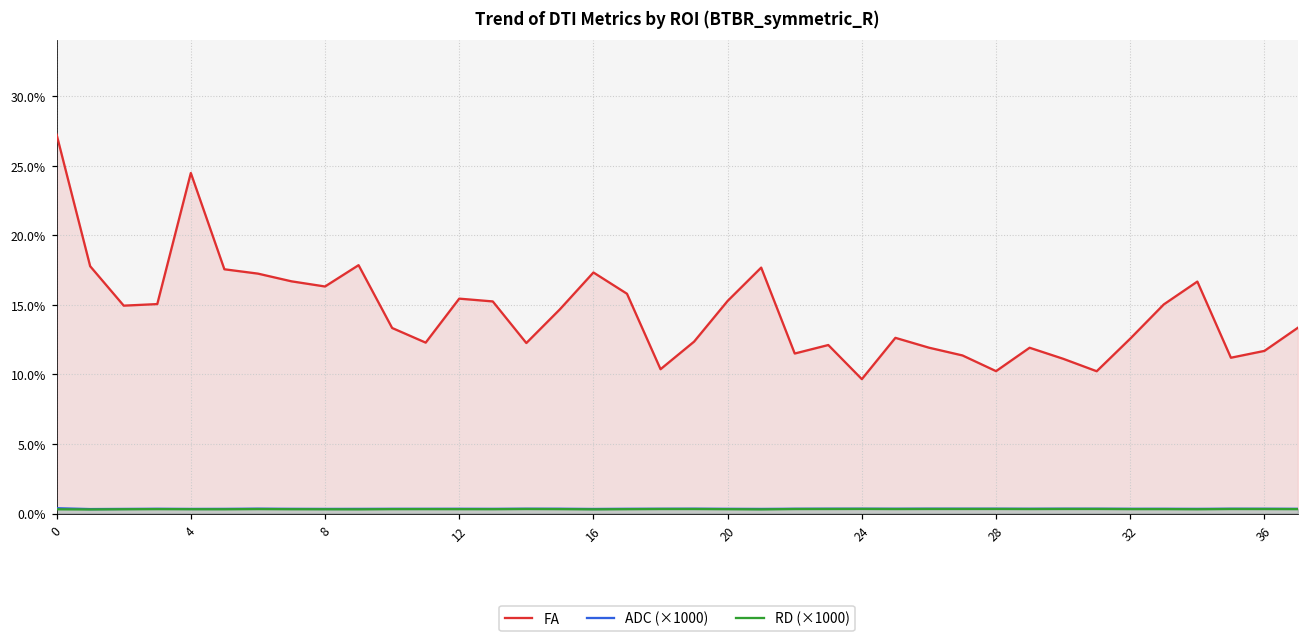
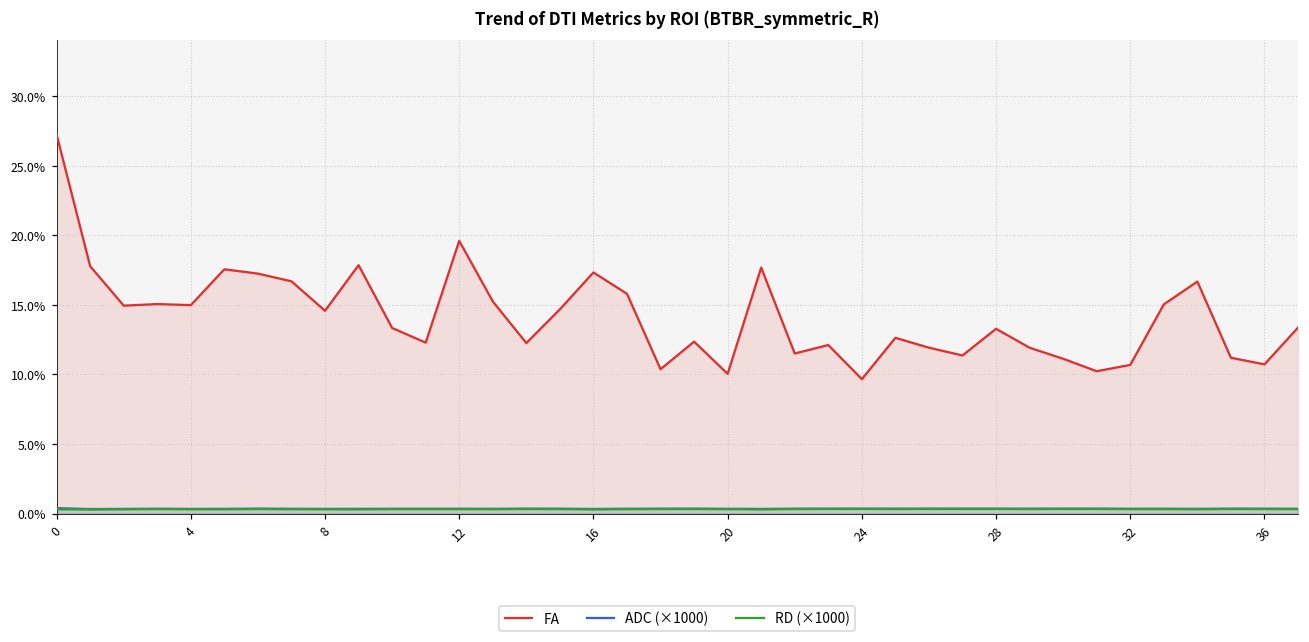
FA, 4: 24.5% -> 15.0%
FA, 8: 16.3% -> 14.6%
FA, 12: 15.4% -> 19.6%
FA, 20: 15.3% -> 10.0%
FA, 28: 10.2% -> 13.3%
FA, 32: 12.6% -> 10.7%
FA, 36: 11.7% -> 10.7%
